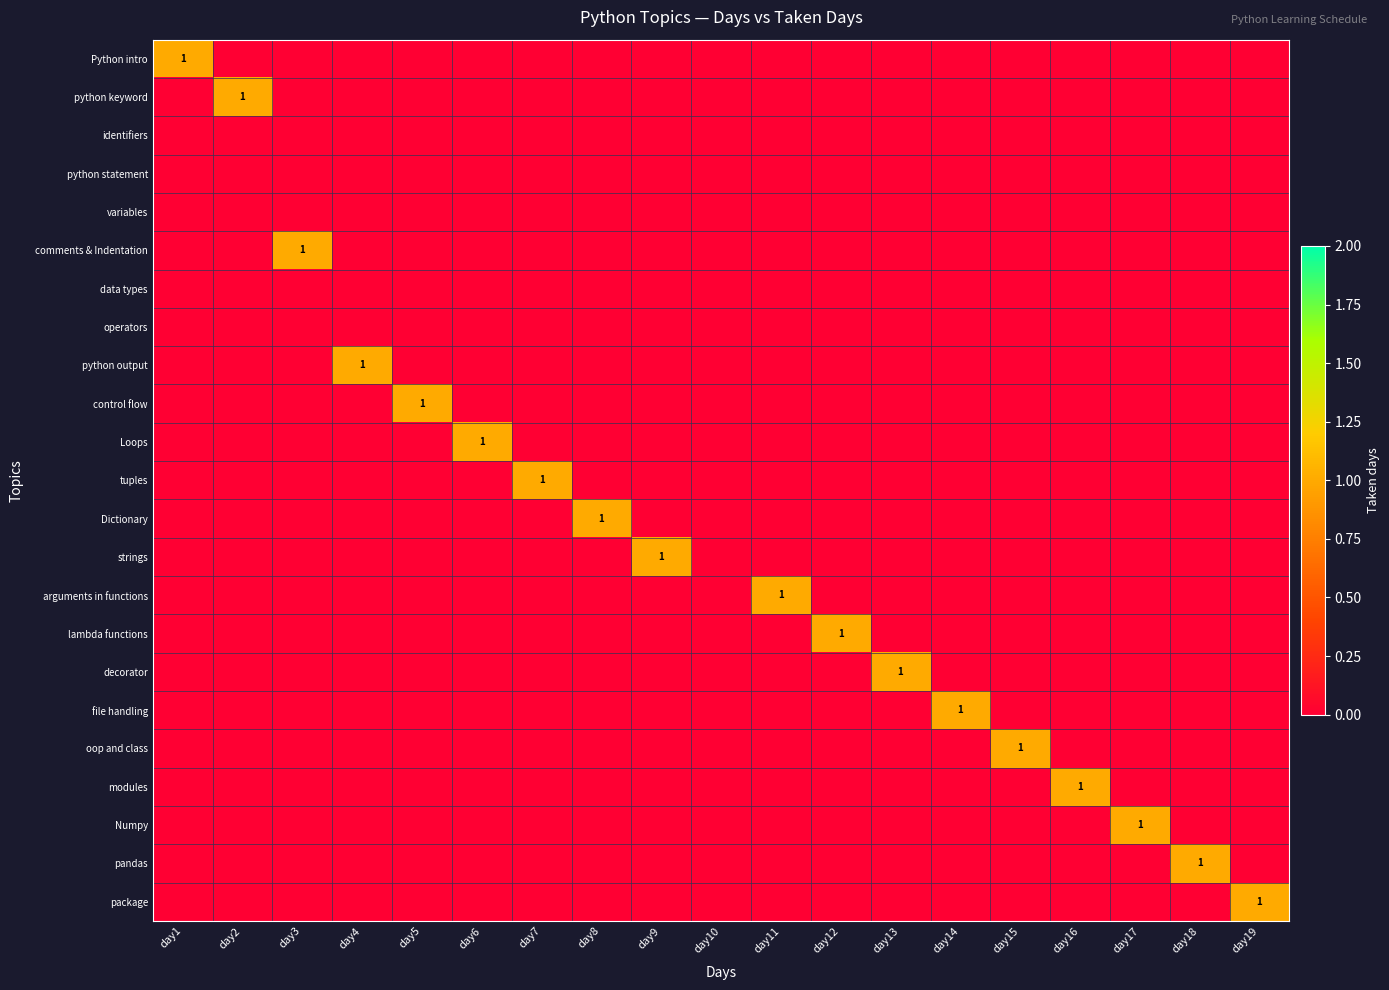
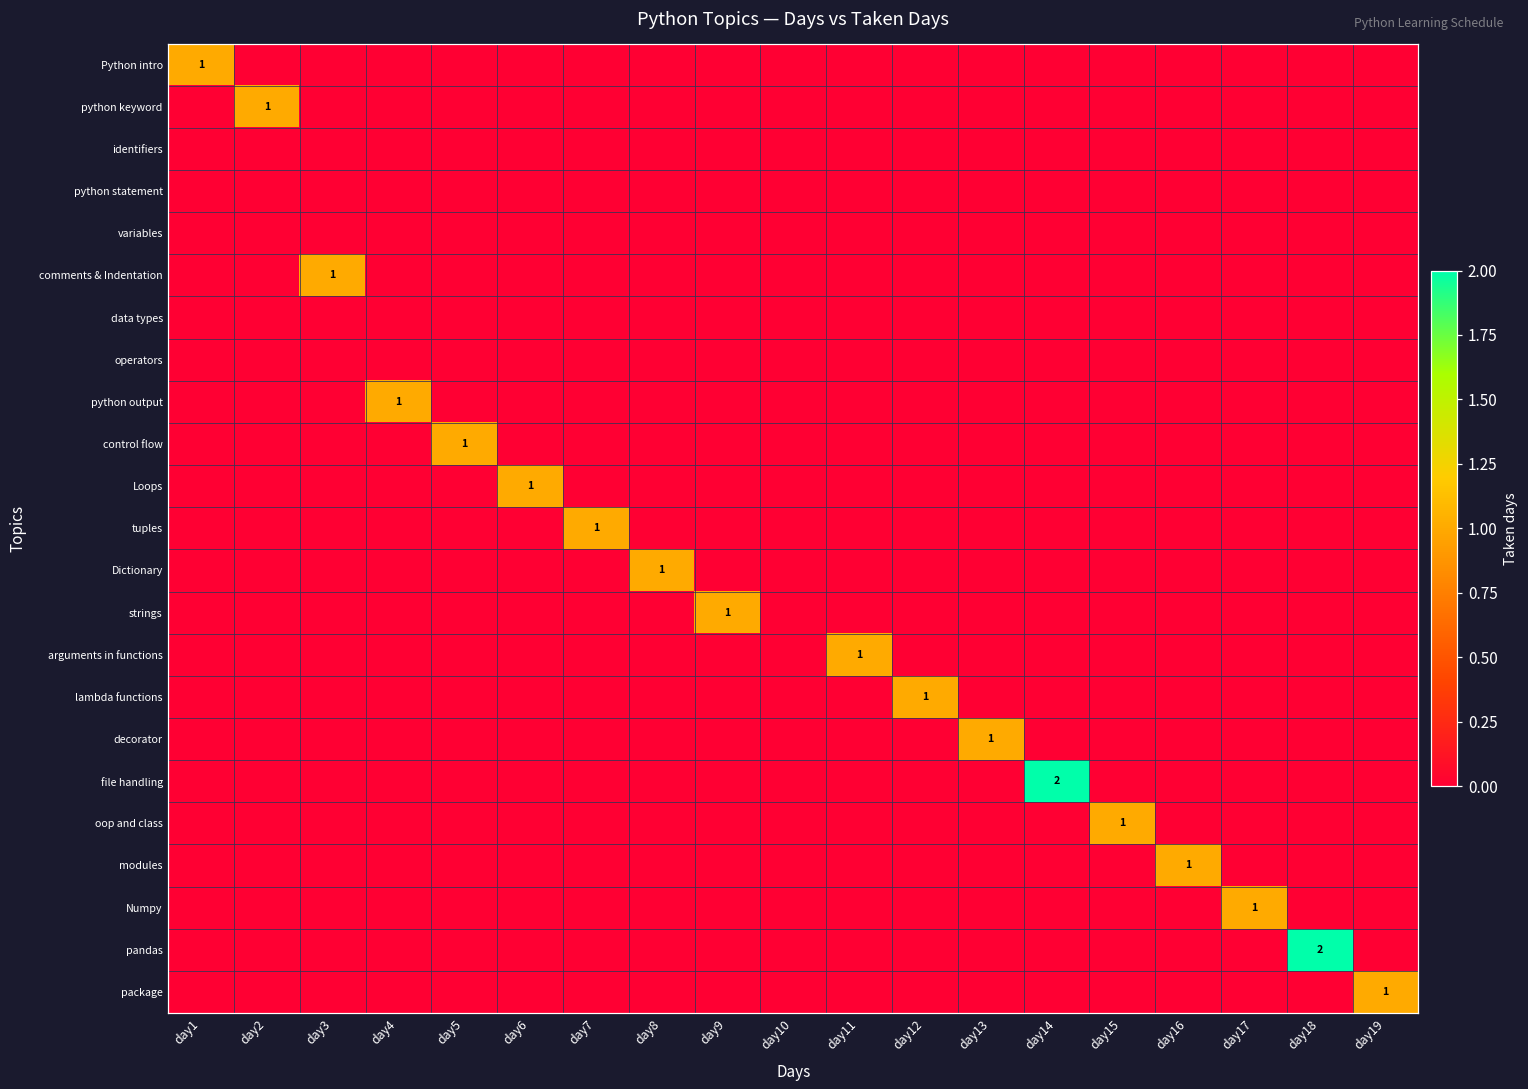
file handling, day14: 1 -> 2
pandas, day18: 1 -> 2
